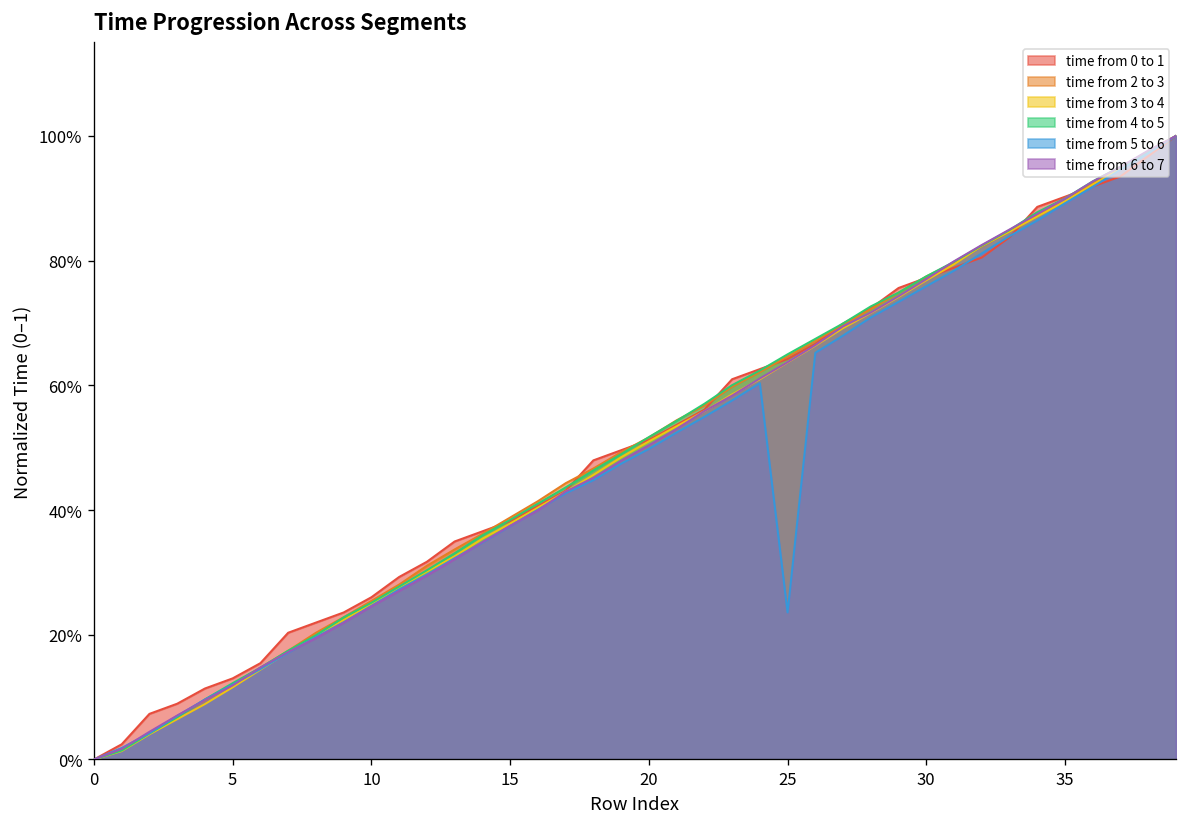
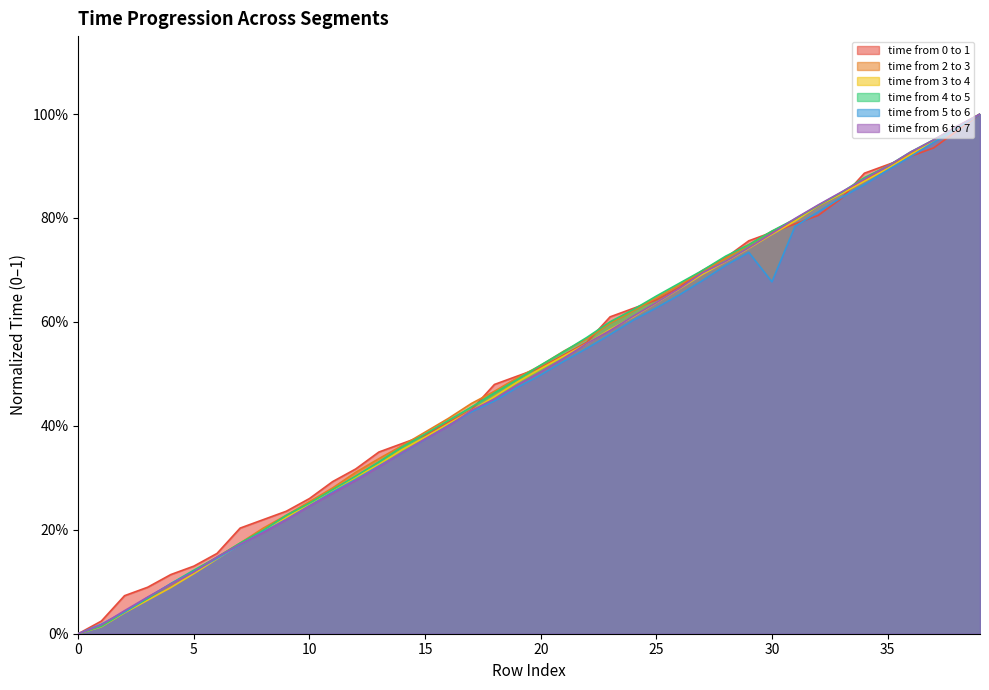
time from 5 to 6, 25: 24% -> 63%
time from 5 to 6, 30: 76% -> 68%
